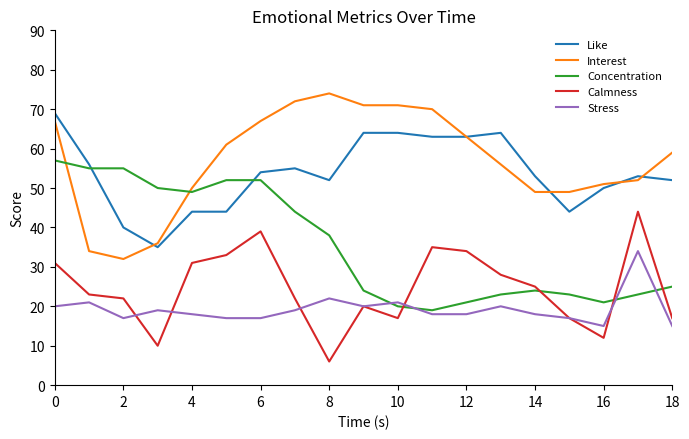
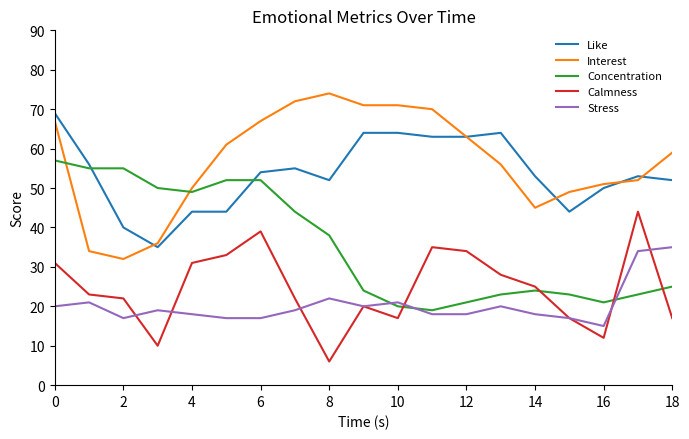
Interest, 14: 49 -> 45
Stress, 18: 15 -> 35
